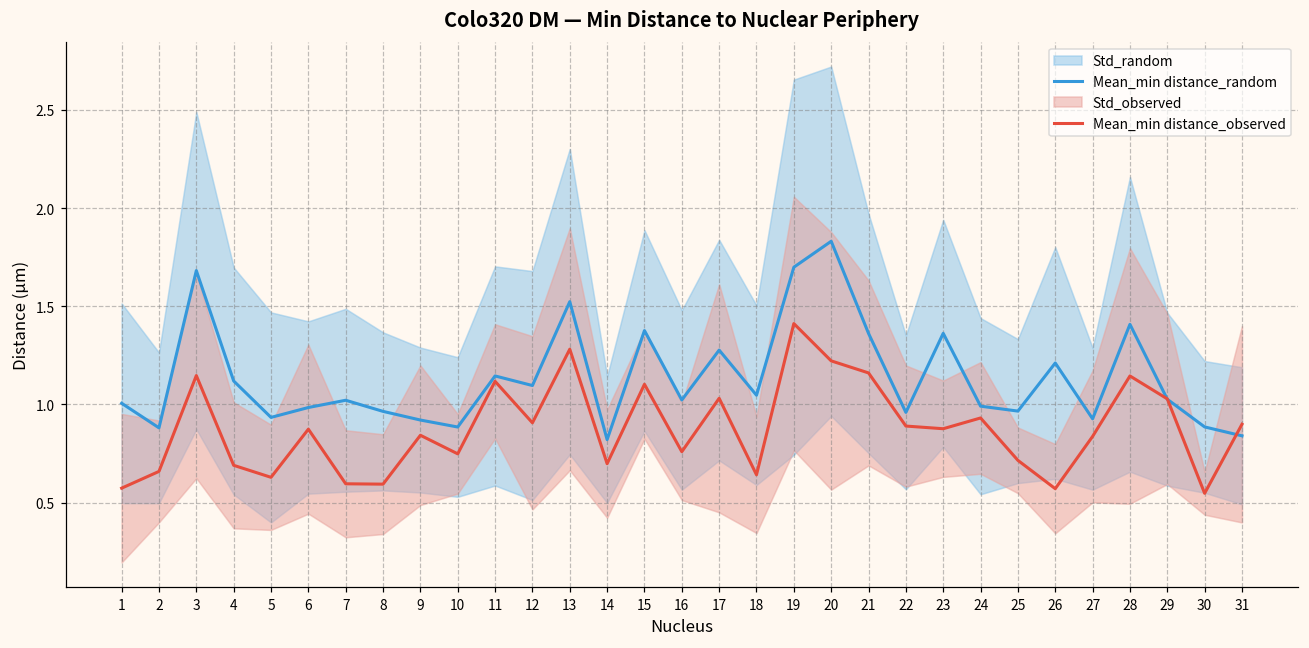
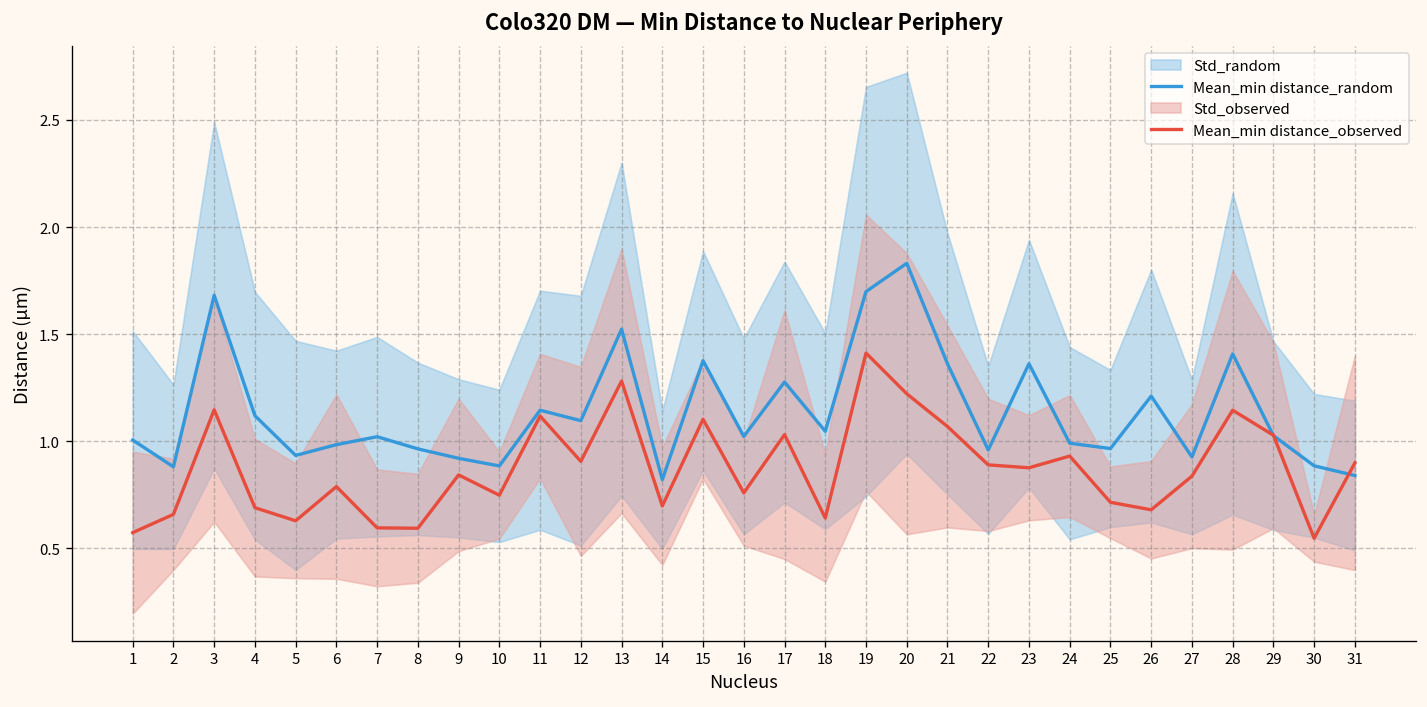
Mean_min distance_observed, 6: 0.87 -> 0.79
Mean_min distance_observed, 21: 1.16 -> 1.07
Mean_min distance_observed, 26: 0.57 -> 0.68
